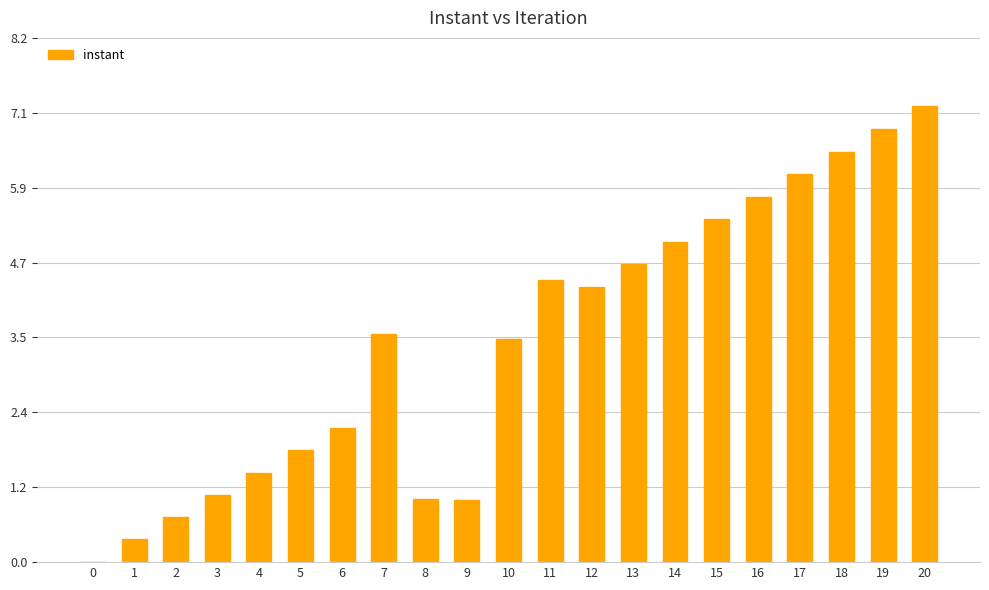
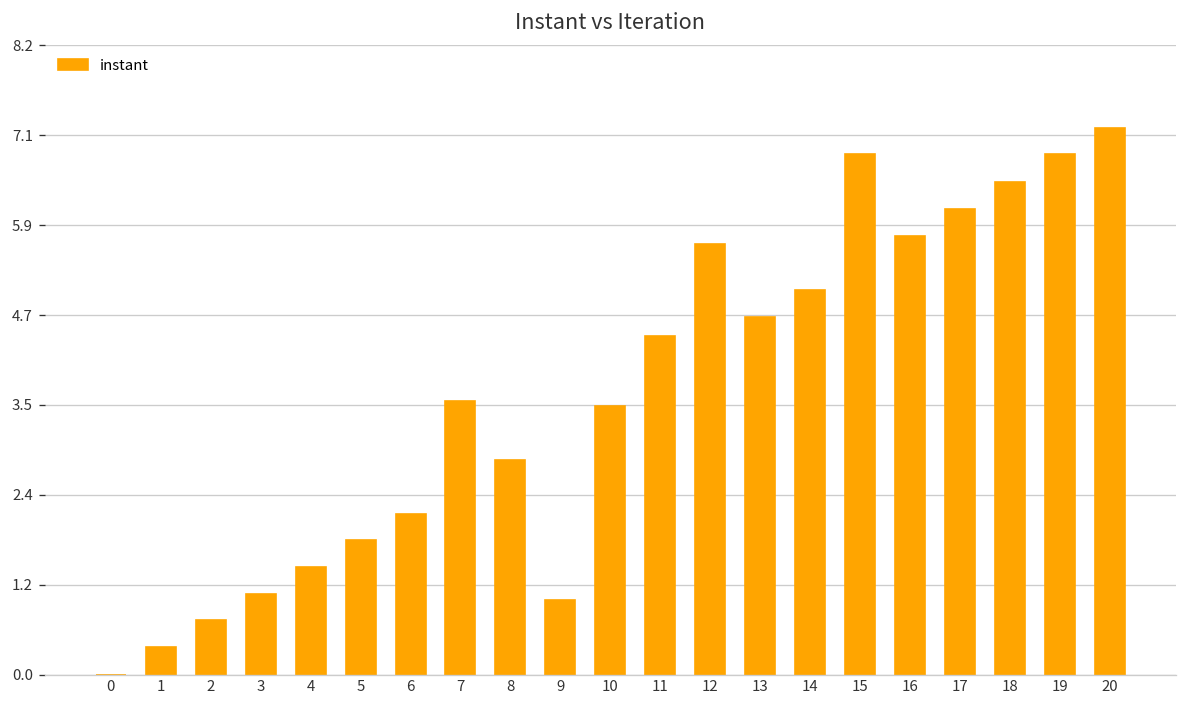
8: 1.0 -> 2.8
12: 4.3 -> 5.6
15: 5.4 -> 6.8
